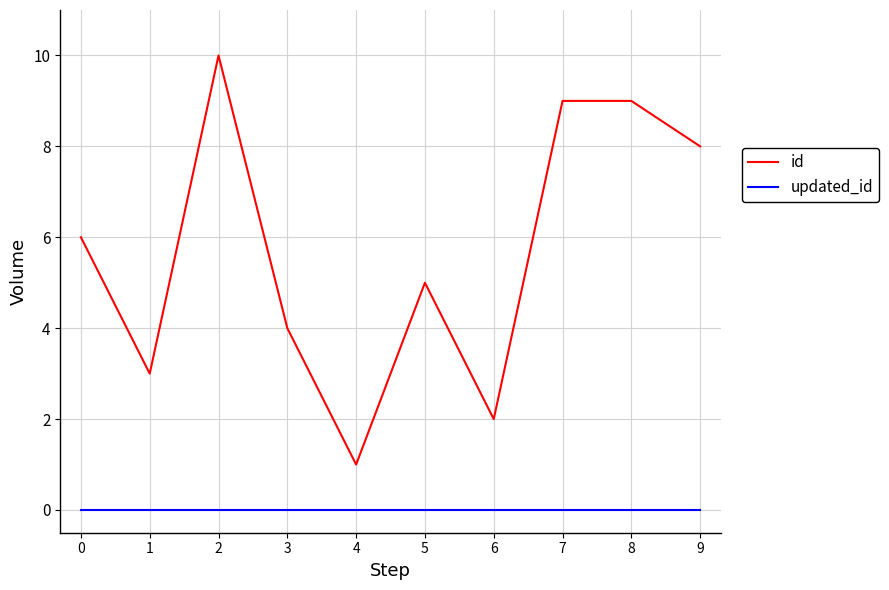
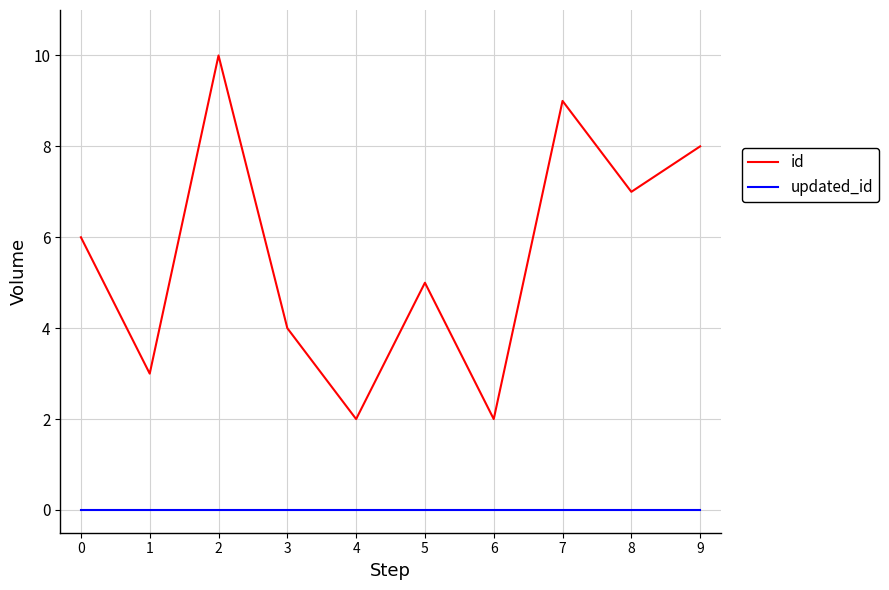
id, 4: 1 -> 2
id, 8: 9 -> 7
